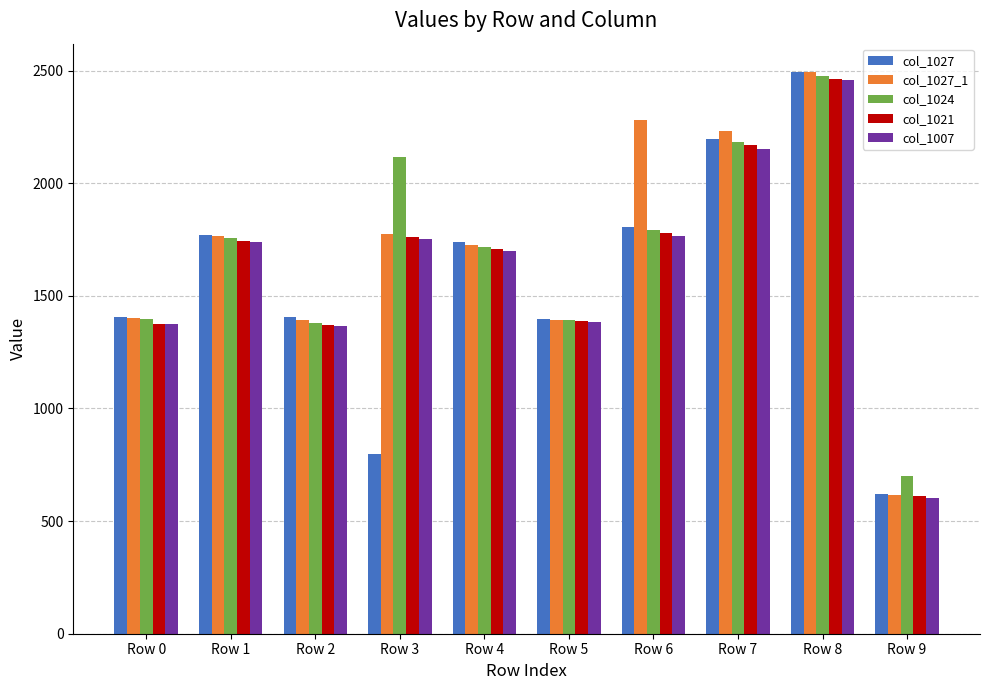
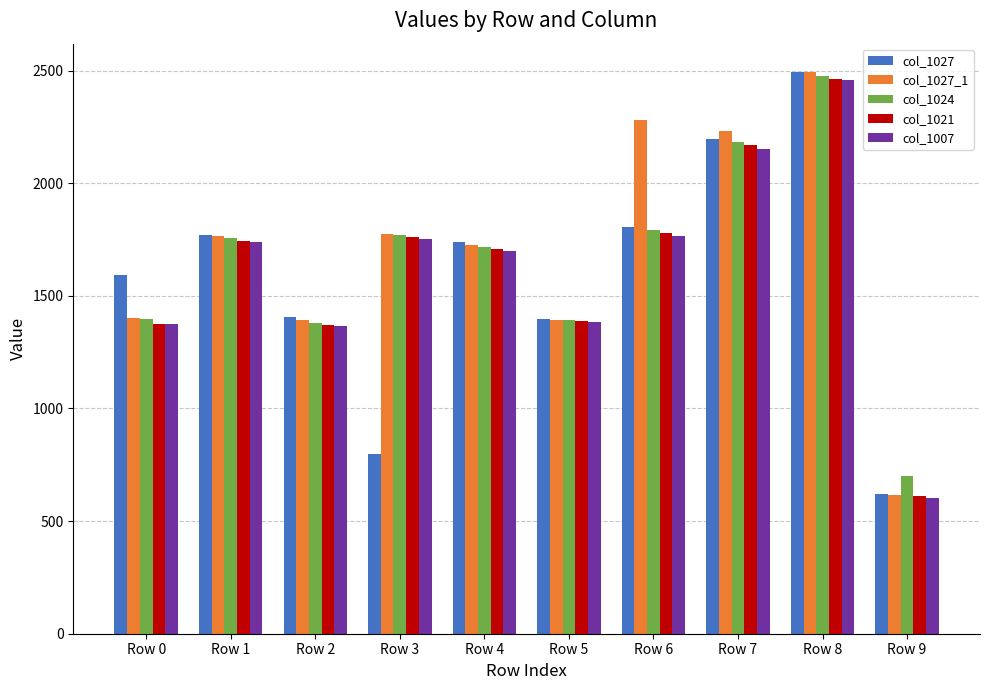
col_1027, Row 0: 1410 -> 1590
col_1024, Row 3: 2120 -> 1770
